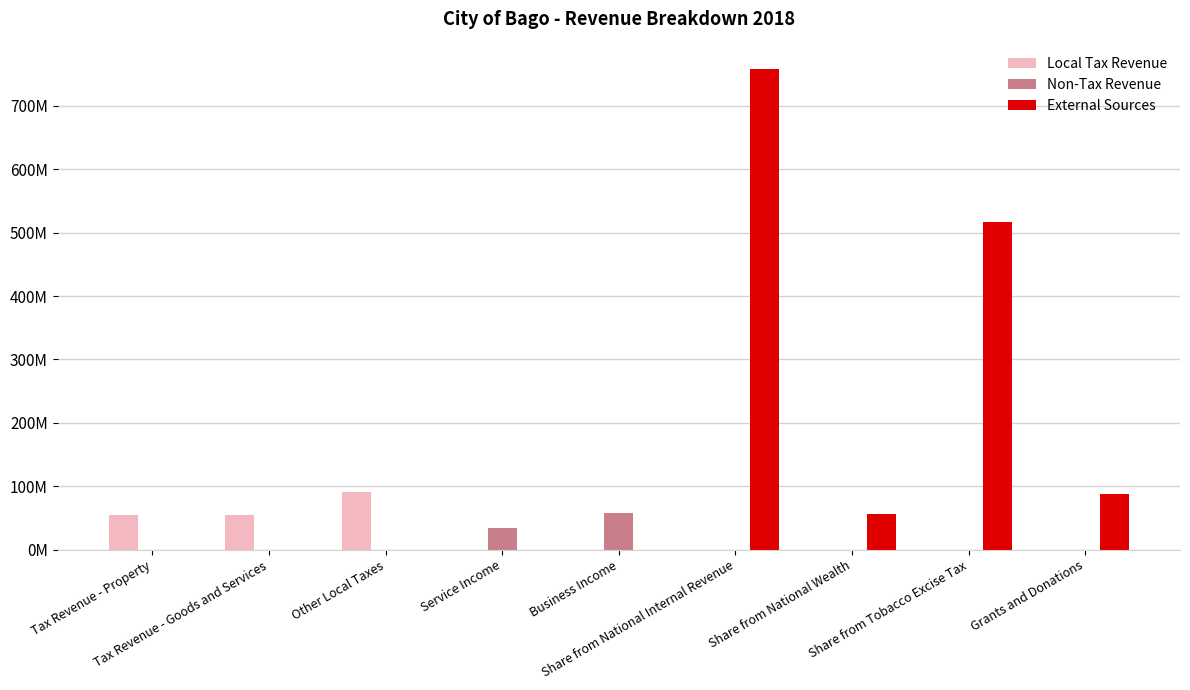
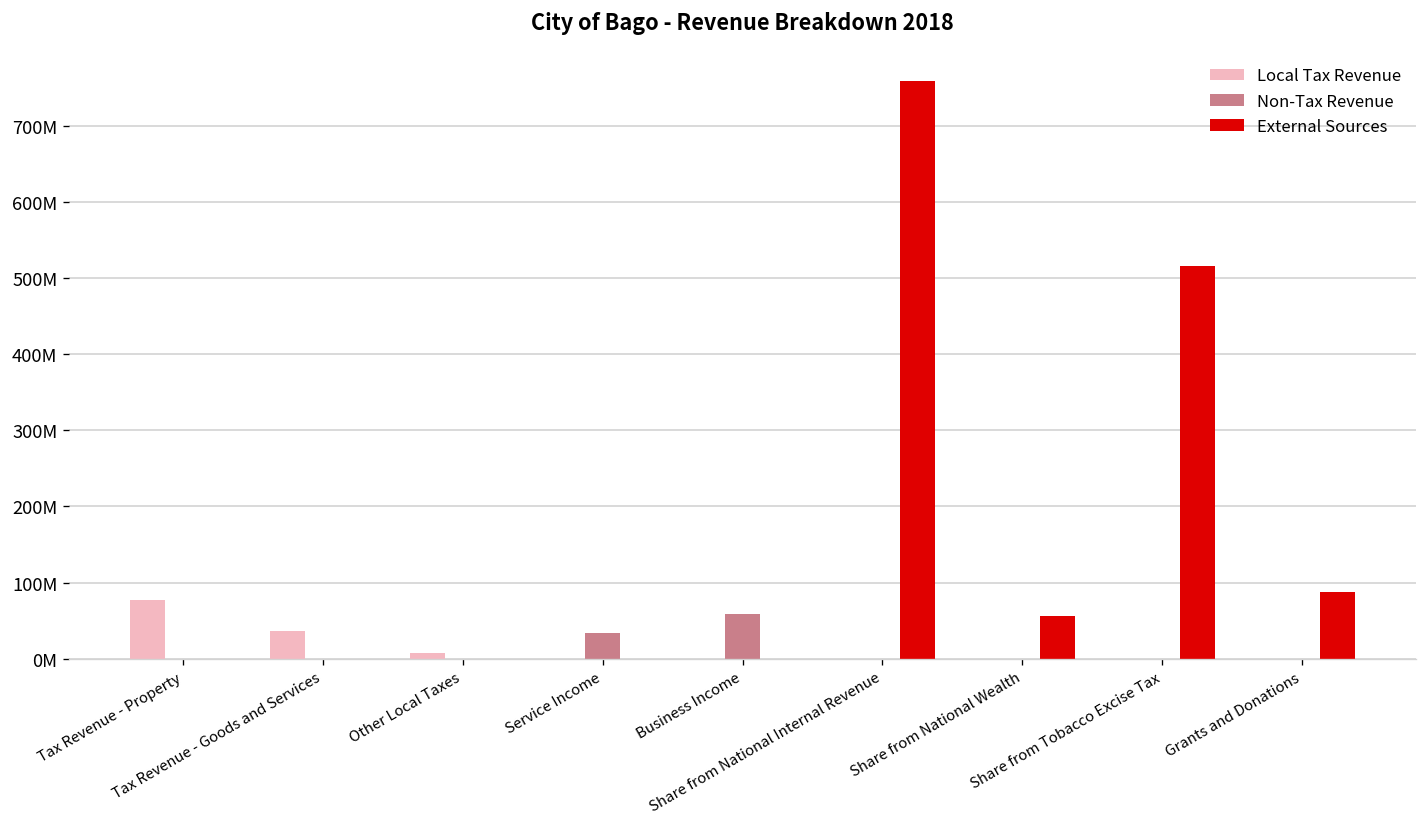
Local Tax Revenue, Tax Revenue - Property: 50000000 -> 80000000
Local Tax Revenue, Tax Revenue - Goods and Services: 60000000 -> 40000000
Local Tax Revenue, Other Local Taxes: 90000000 -> 10000000
